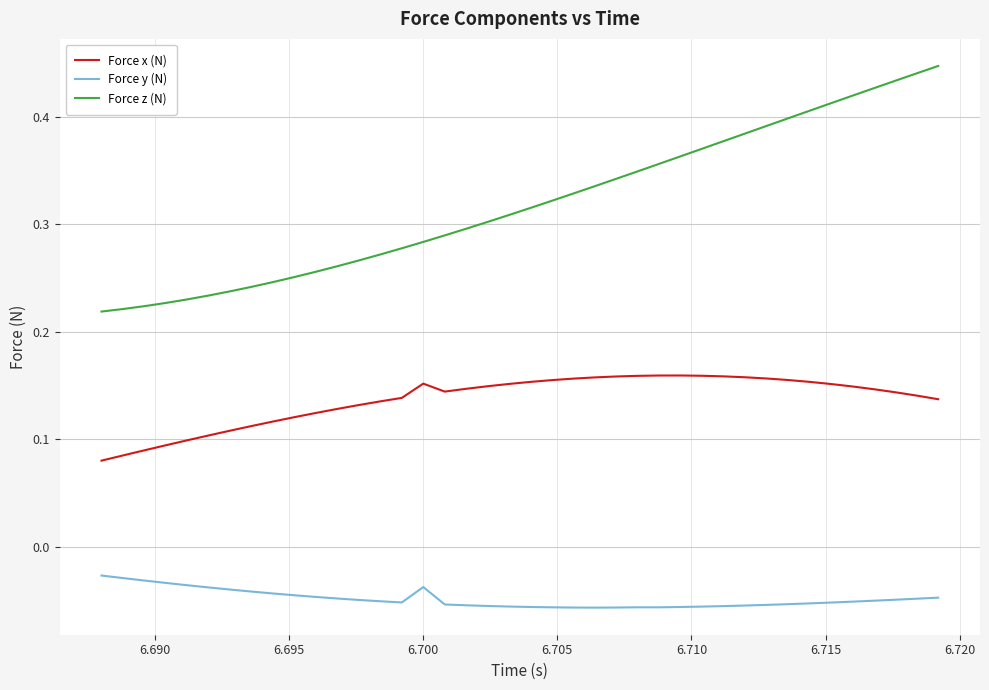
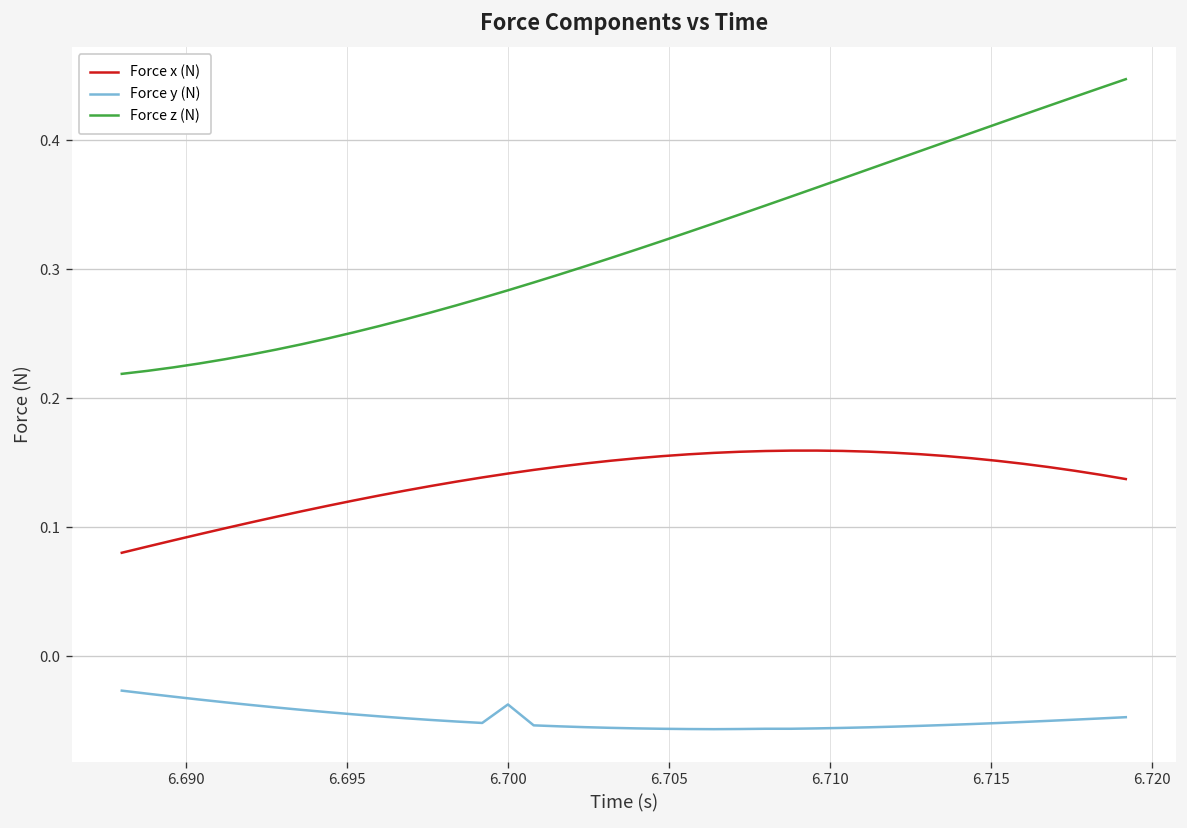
Force x (N), 6.700: 0.152 -> 0.142
